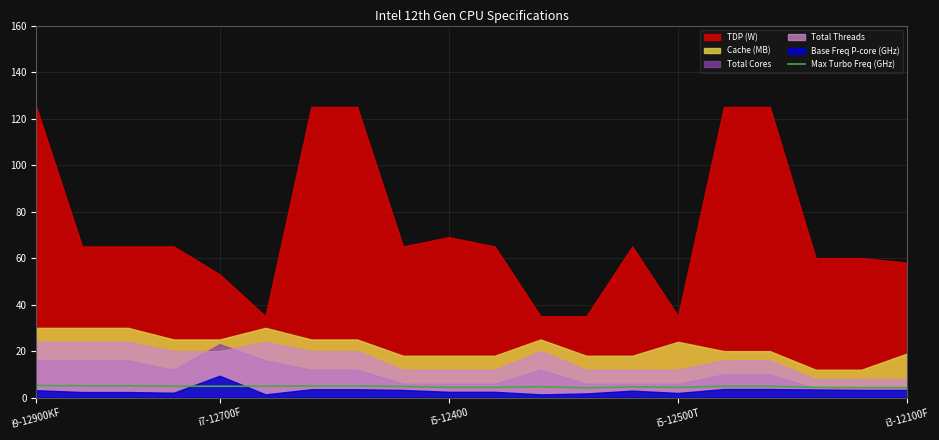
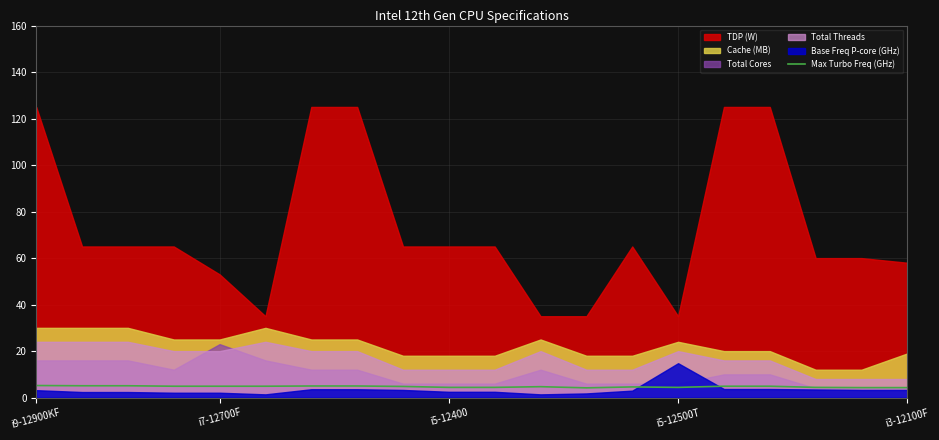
Base Freq P-core (GHz), i7-12700F: 9 -> 2
TDP (W), i5-12400: 69 -> 65
Total Threads, i5-12500T: 12 -> 20
Base Freq P-core (GHz), i5-12500T: 2 -> 15
